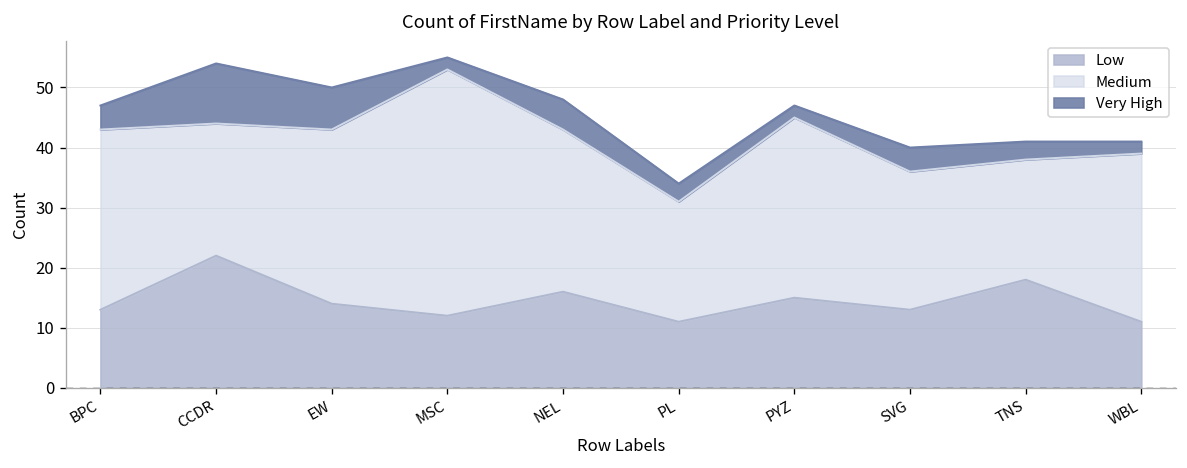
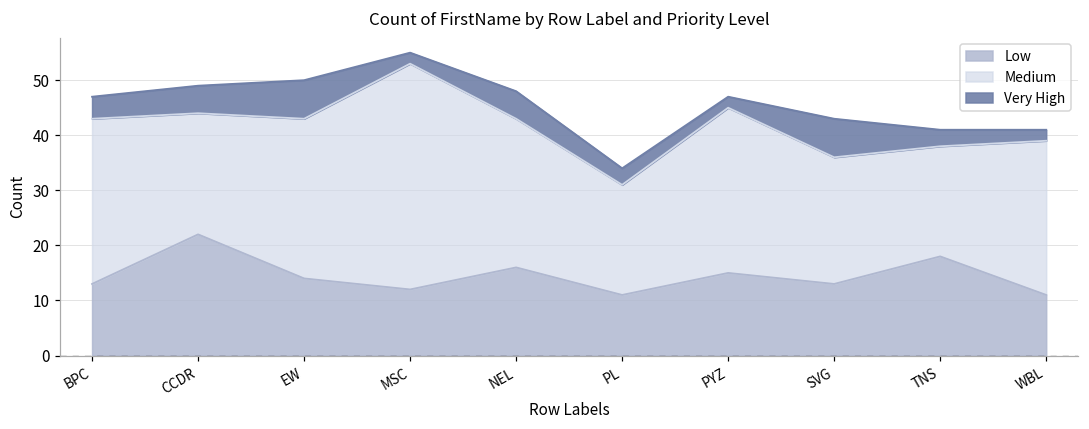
Very High, CCDR: 10 -> 5
Very High, SVG: 4 -> 7
